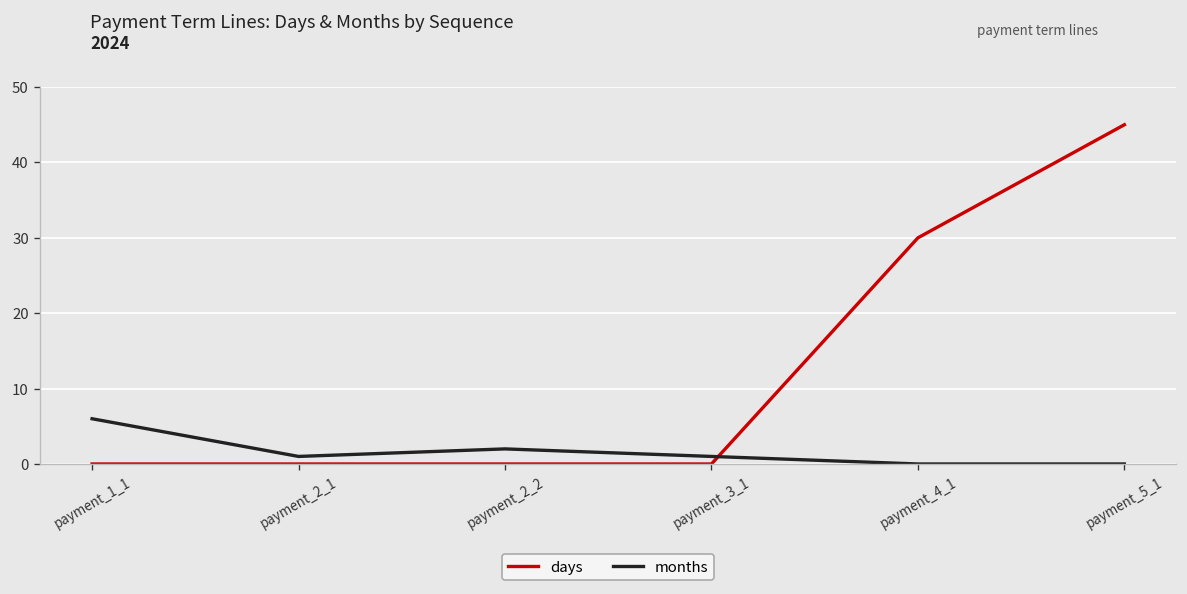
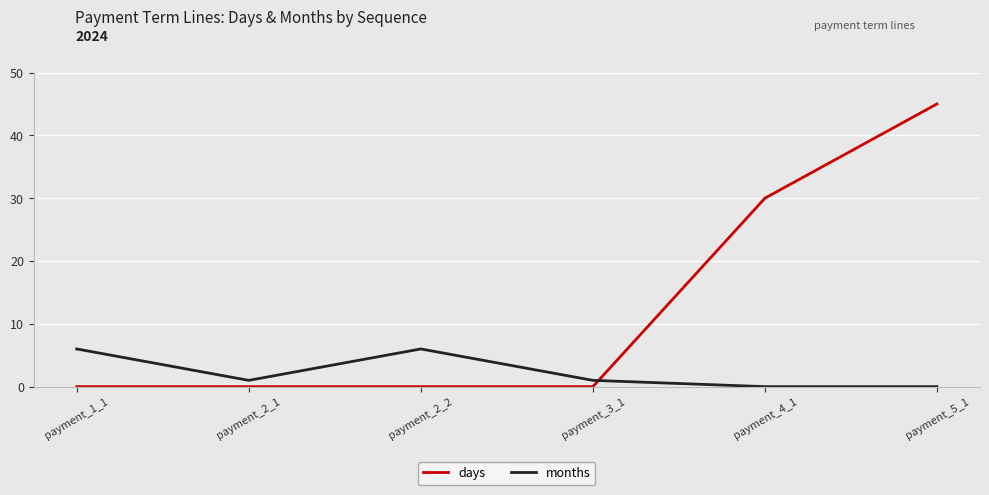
months, payment_2_2: 2 -> 6
